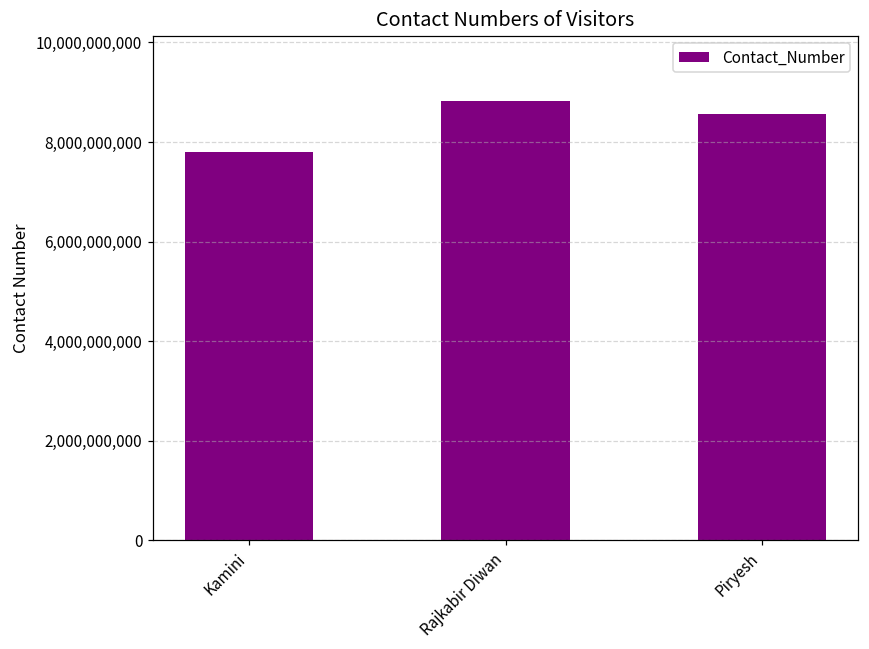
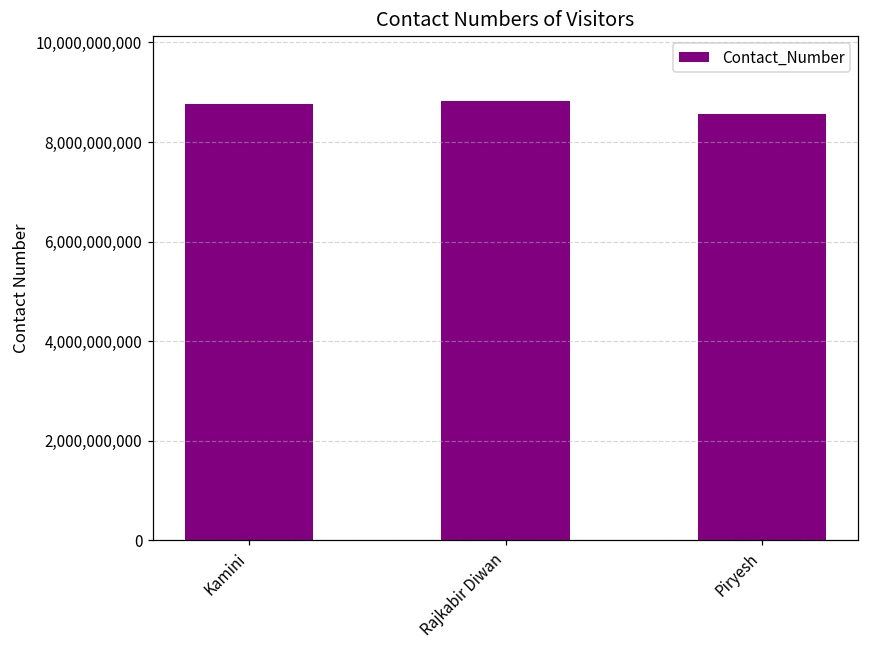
Kamini: 7,800,000,000 -> 8,800,000,000
